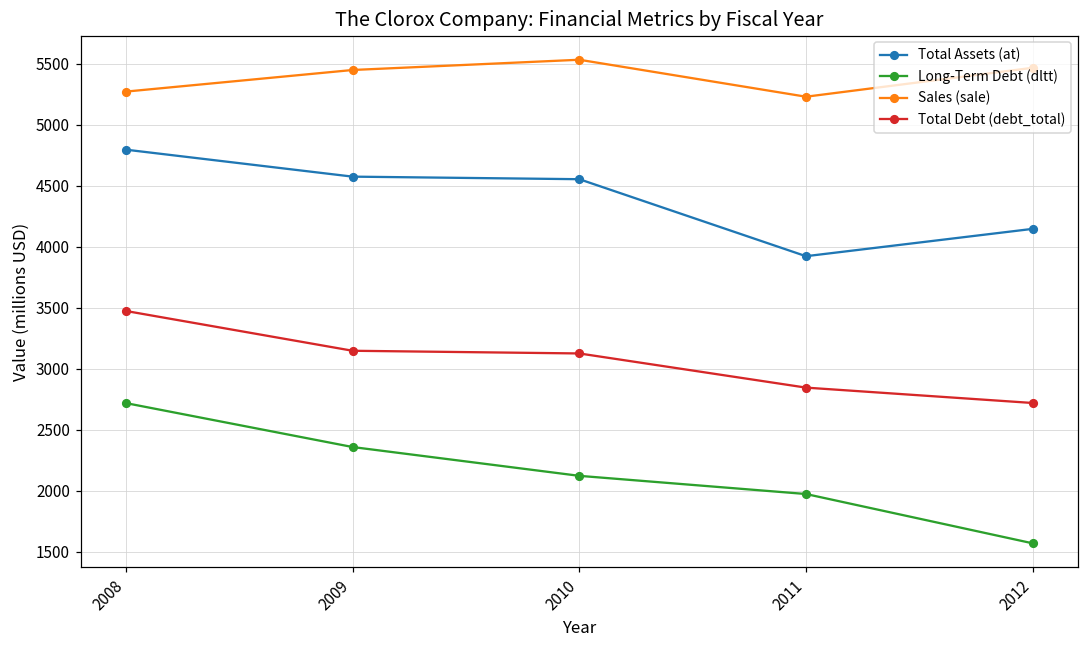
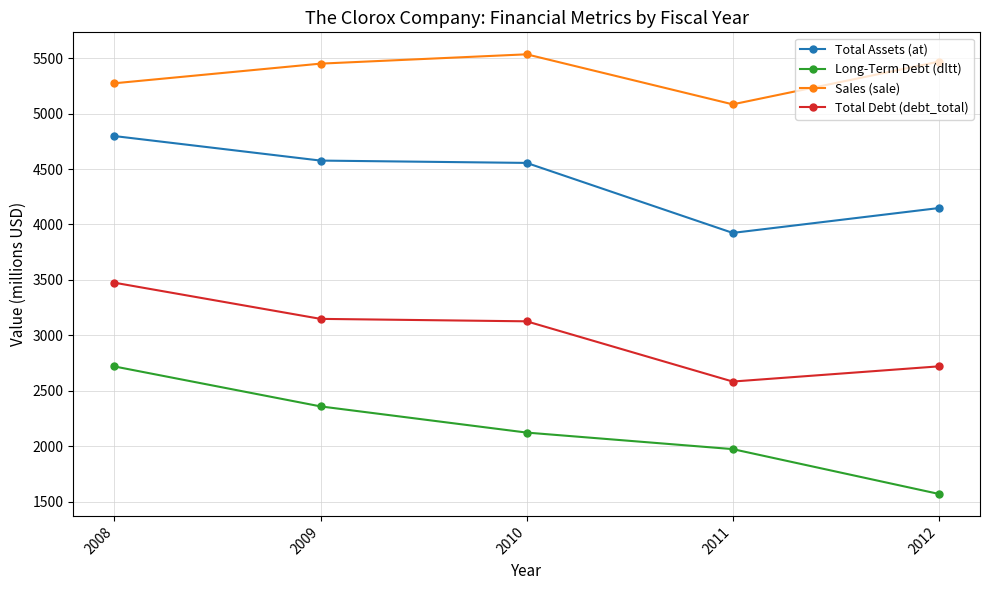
Sales (sale), 2011: 5230 -> 5080
Total Debt (debt_total), 2011: 2850 -> 2580
